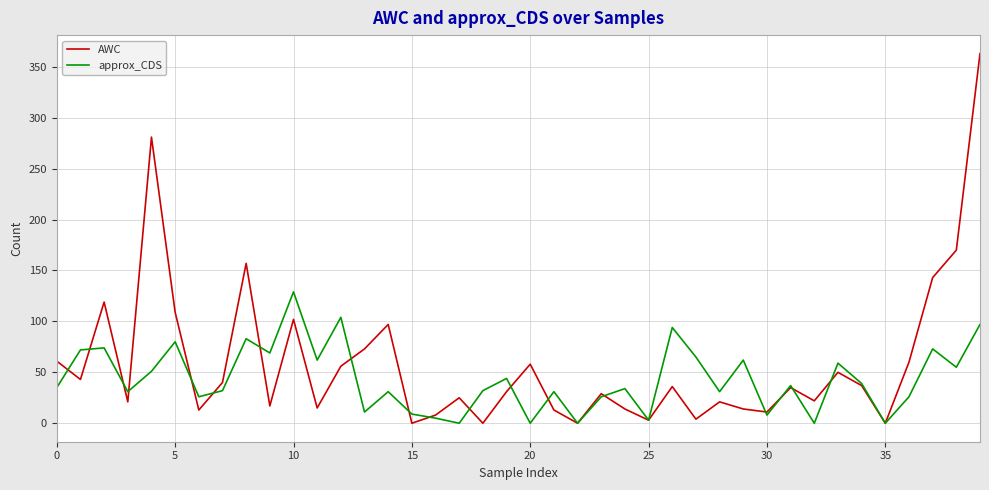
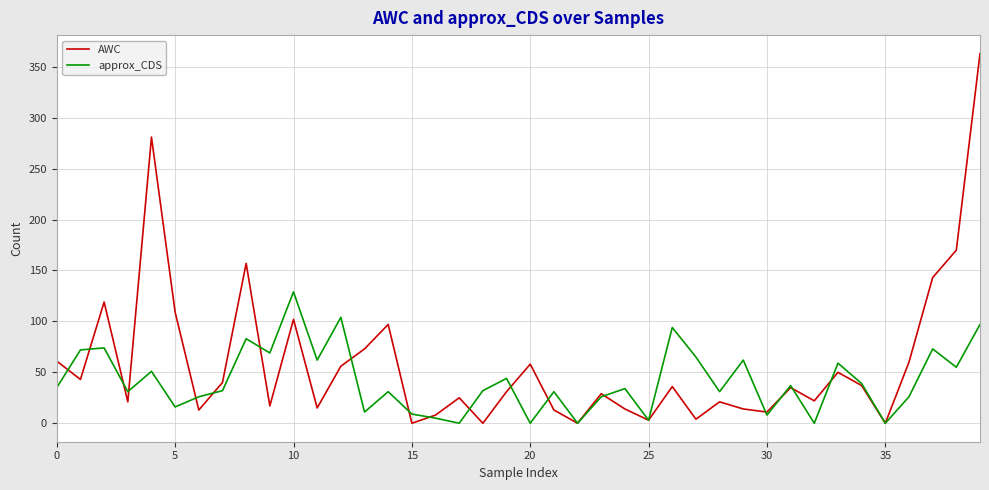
approx_CDS, 5: 80 -> 16
